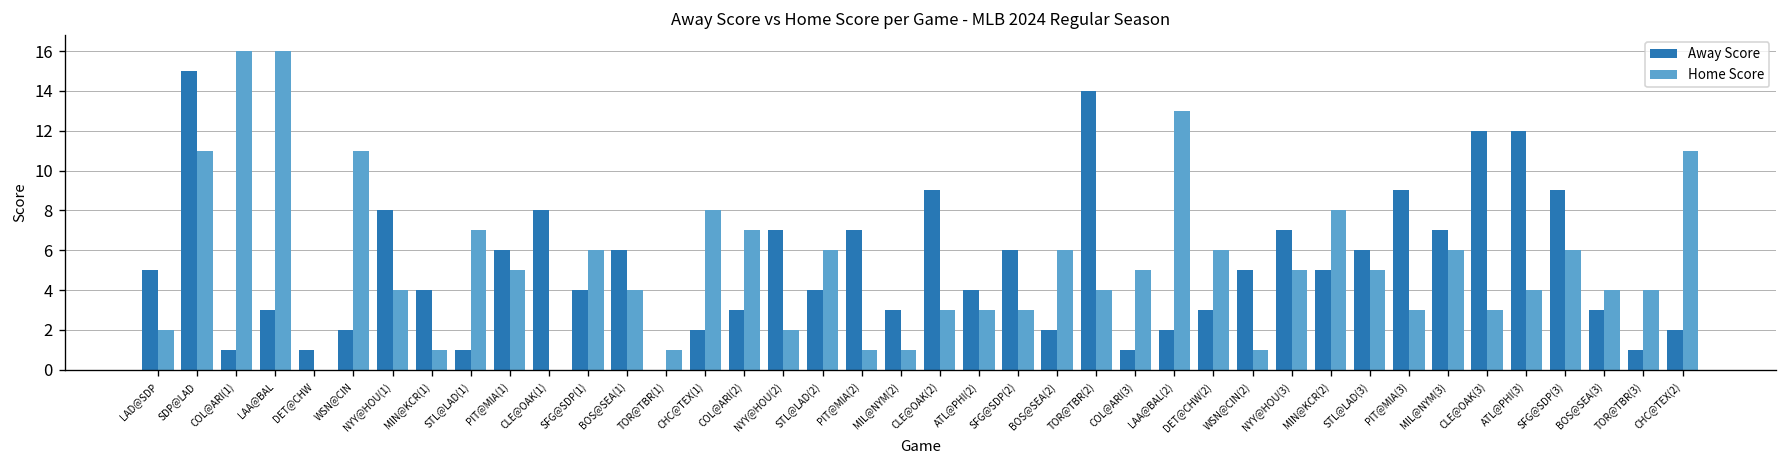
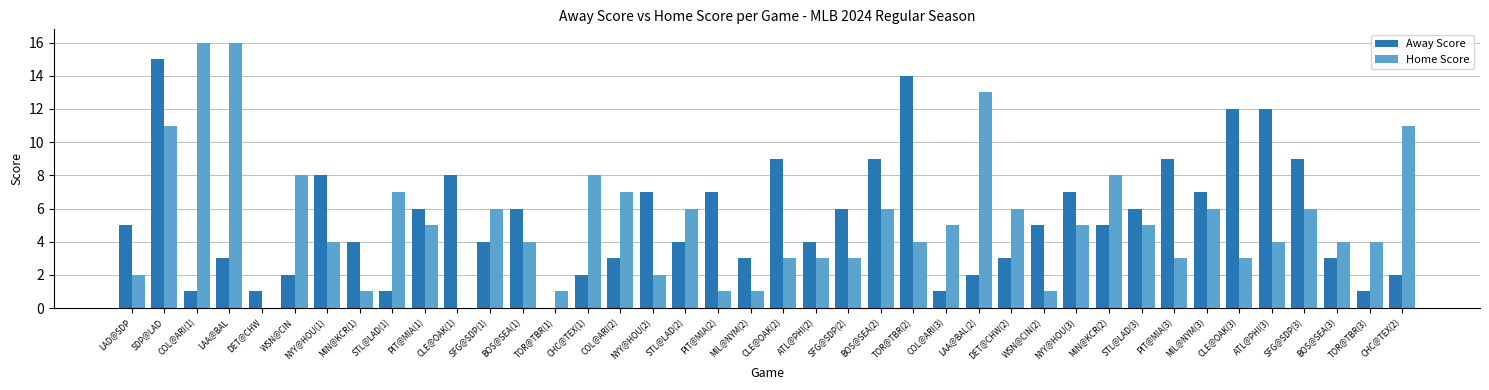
Home Score, WSN@CIN: 11 -> 8
Away Score, BOS@SEA(2): 2 -> 9
